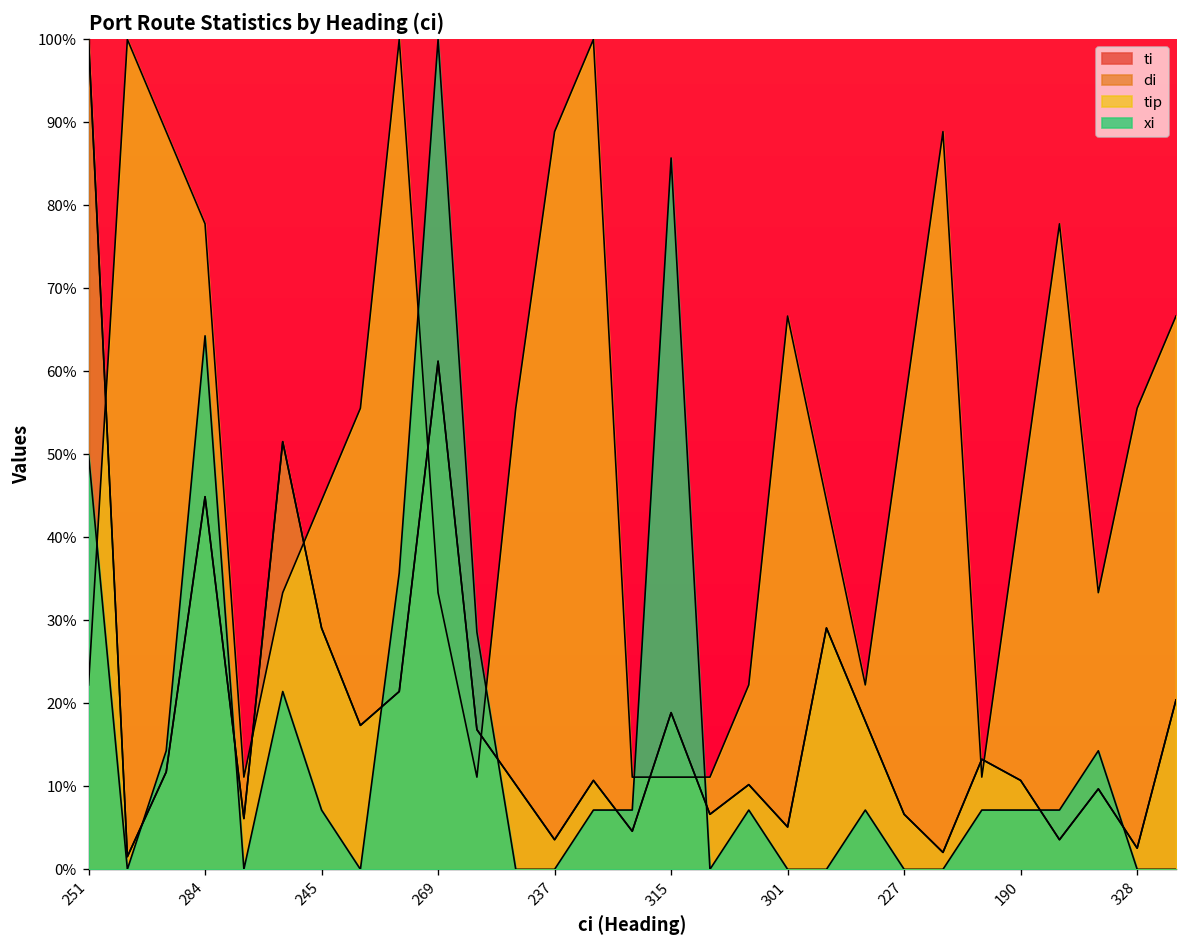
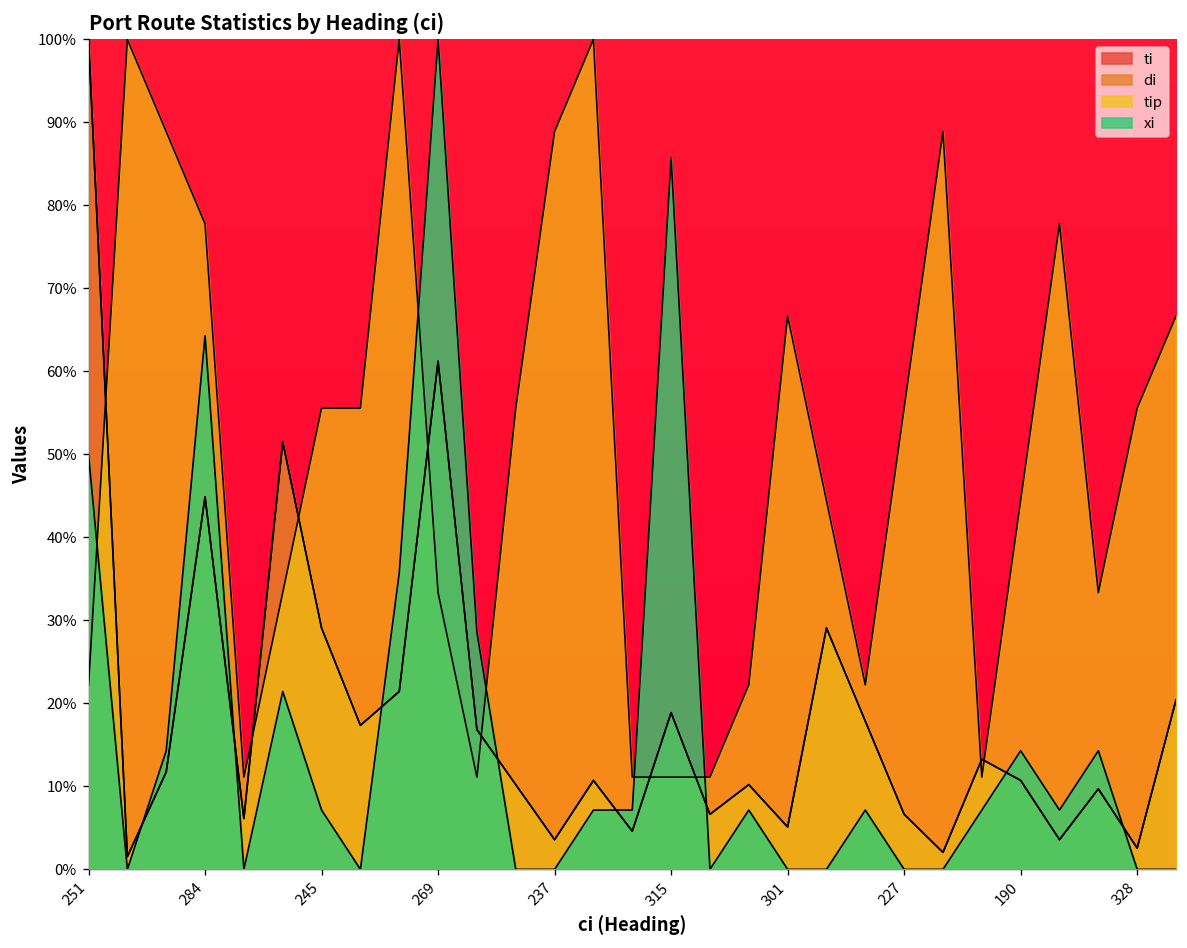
tip, 245: 44% -> 56%
xi, 190: 7% -> 14%
